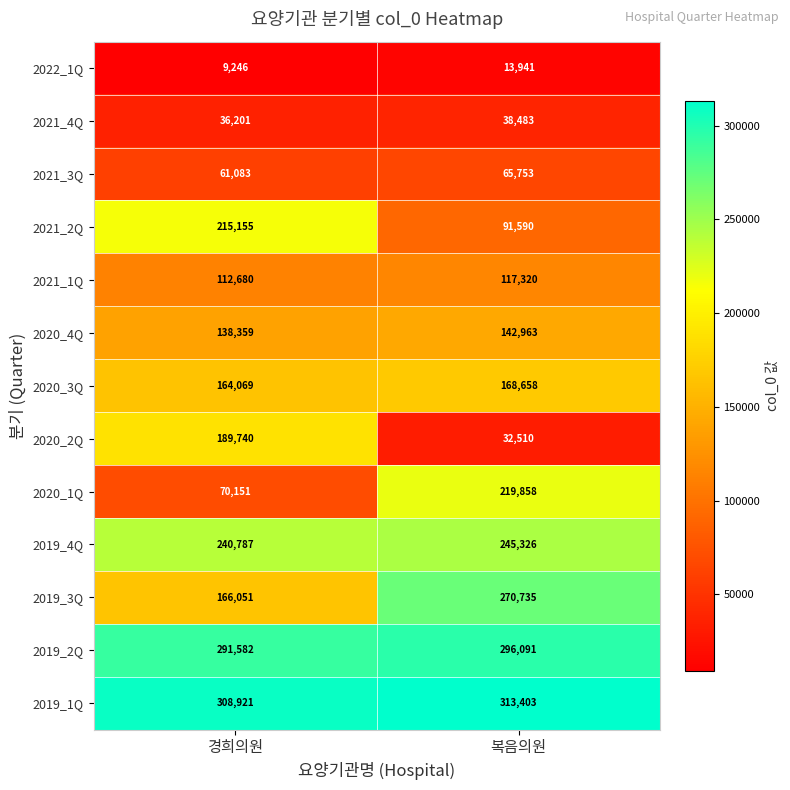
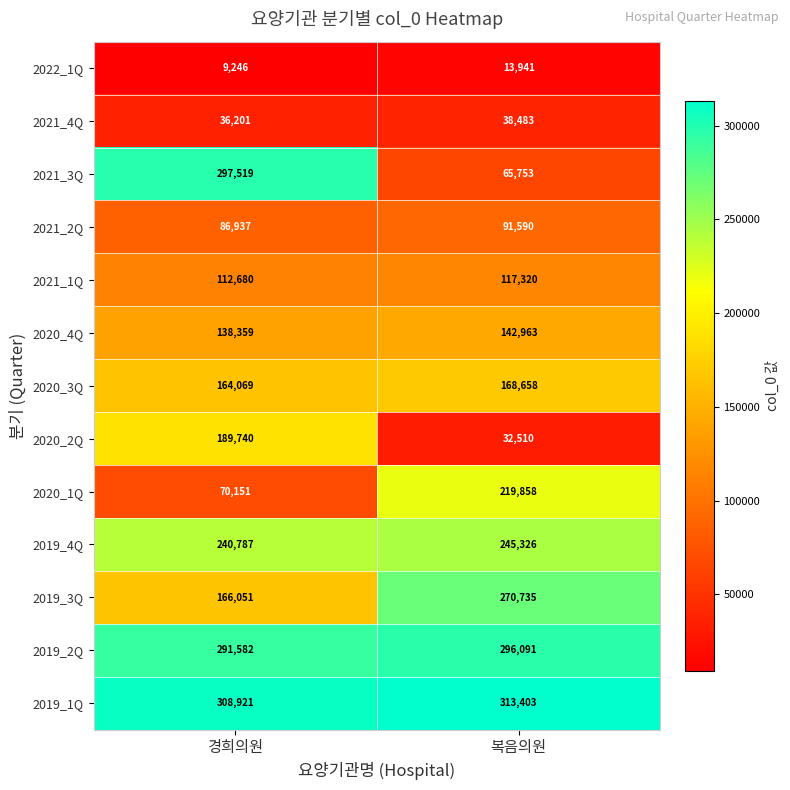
2021_3Q, 경희의원: 61,083 -> 297,519
2021_2Q, 경희의원: 215,155 -> 86,937
